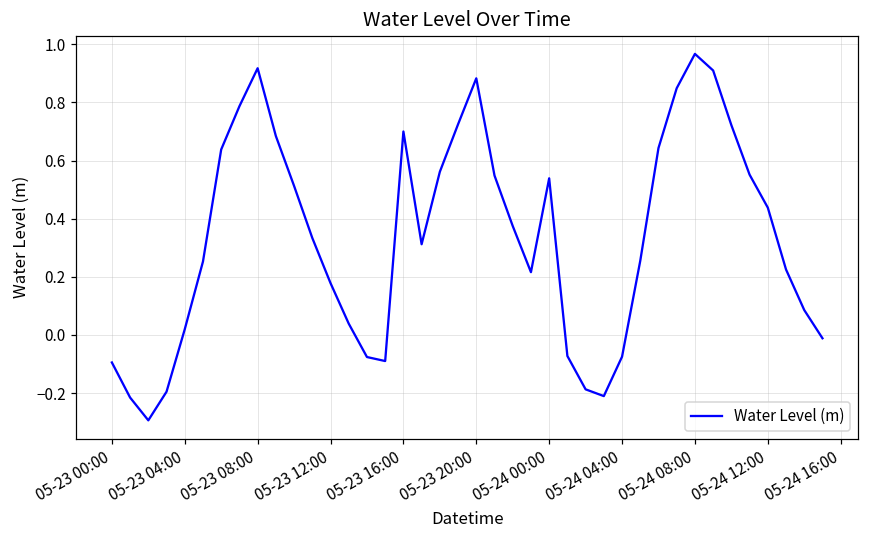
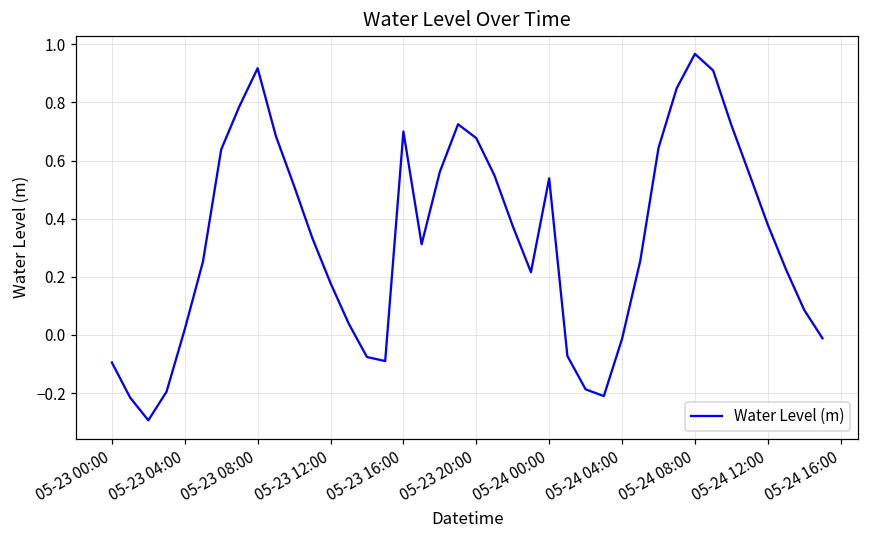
05-23 20:00: 0.88 -> 0.68
05-24 04:00: -0.08 -> -0.01
05-24 12:00: 0.44 -> 0.38
